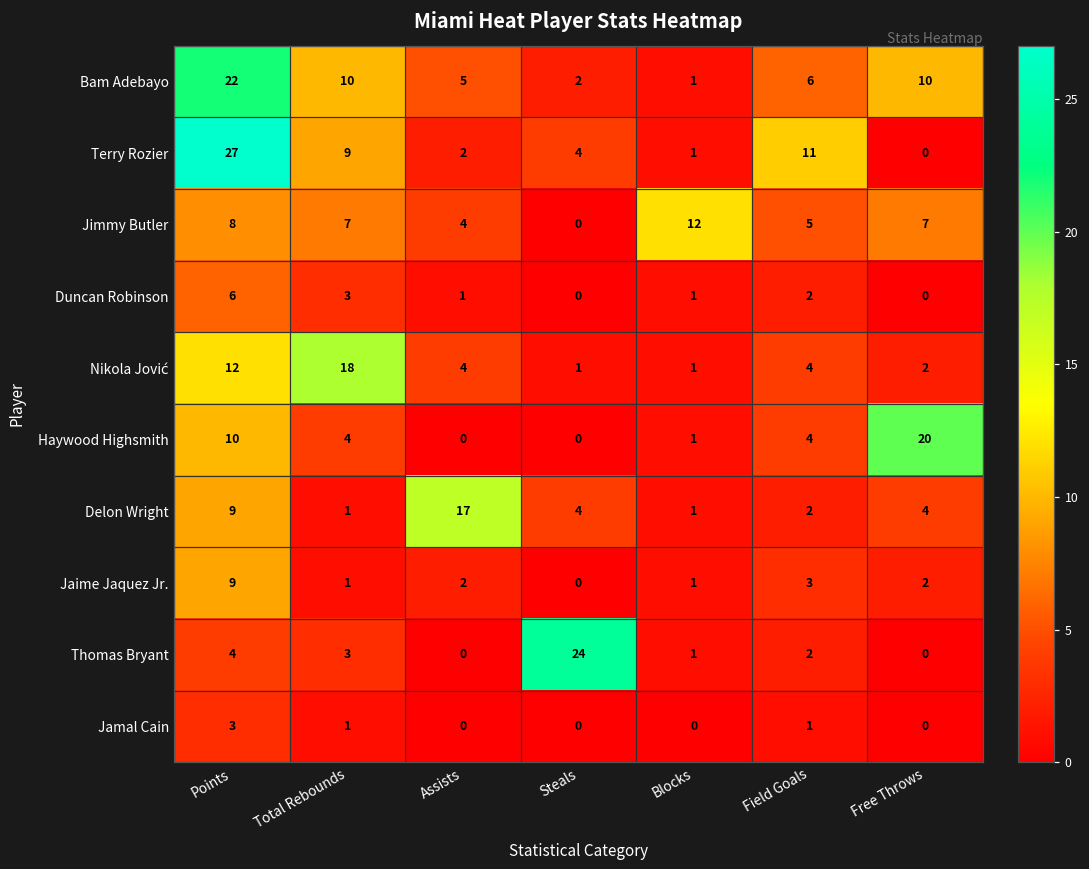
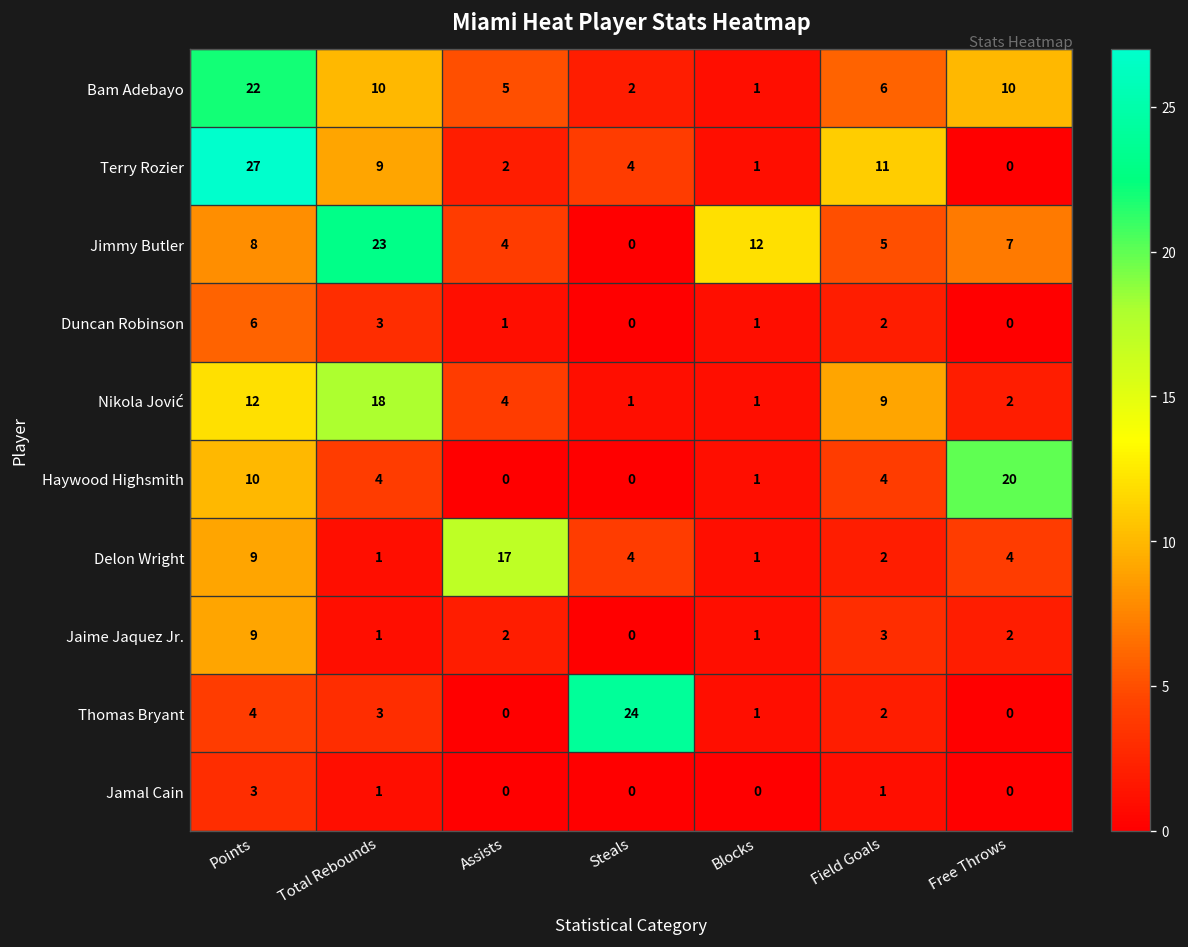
Jimmy Butler, Total Rebounds: 7 -> 23
Nikola Jović, Field Goals: 4 -> 9
